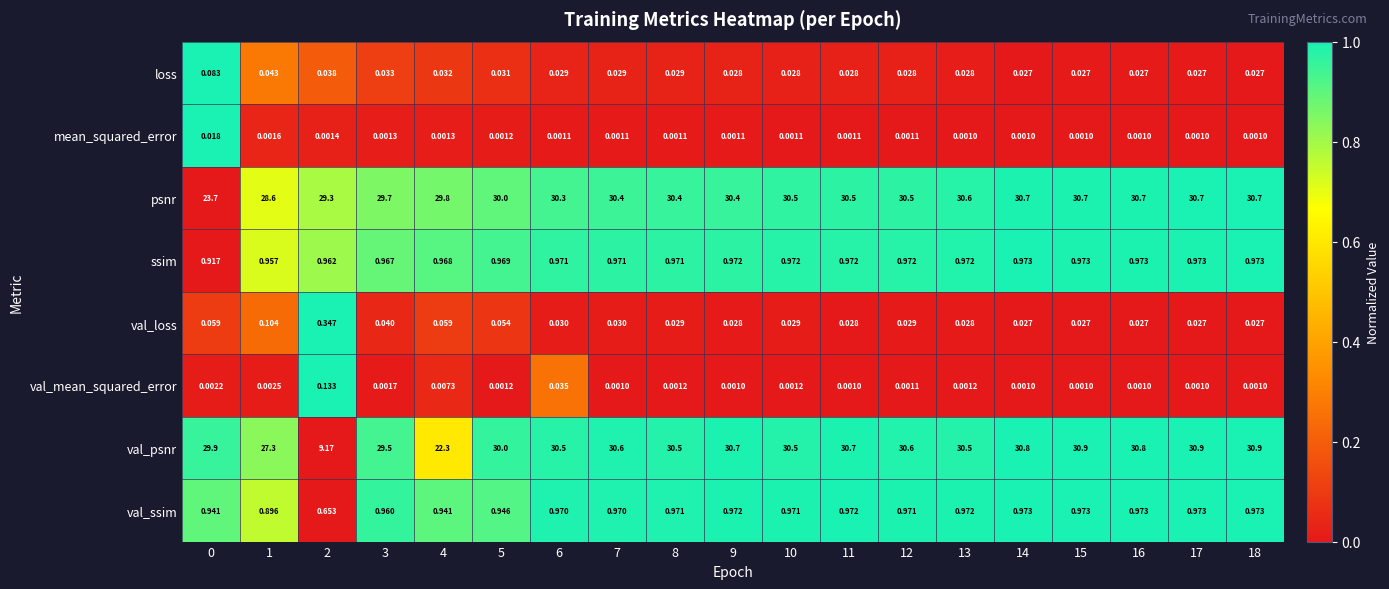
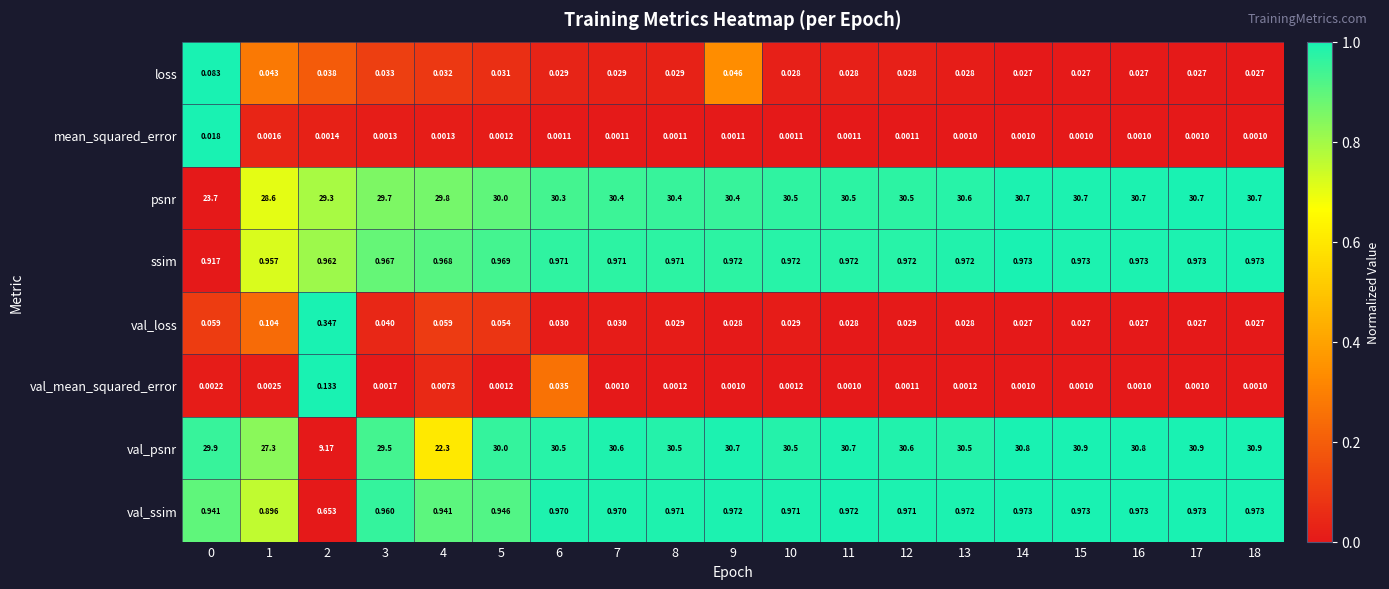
loss, 9: 0.028 -> 0.046
